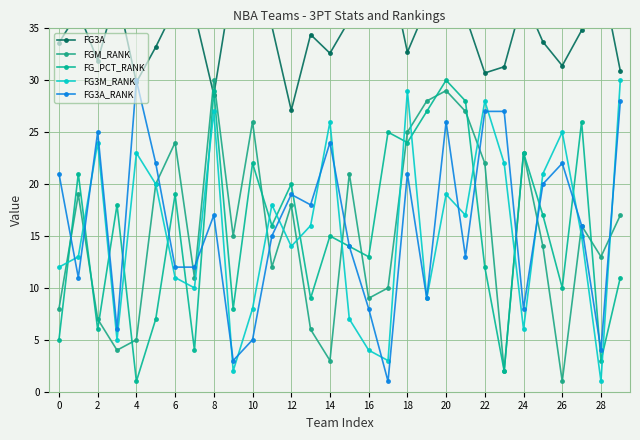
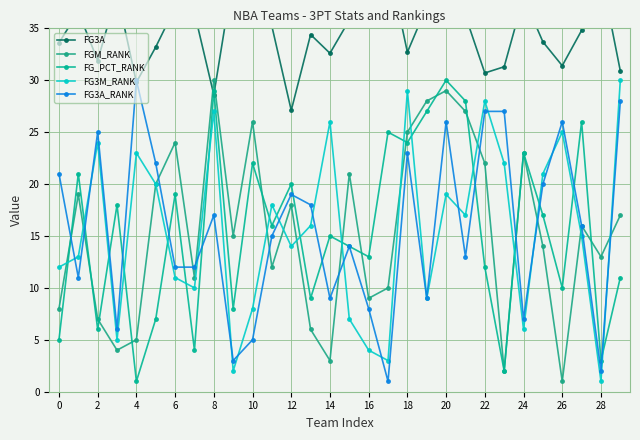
FG3A_RANK, 14: 24 -> 9
FG3A_RANK, 18: 21 -> 23
FG3A_RANK, 24: 8 -> 7
FG3A_RANK, 26: 22 -> 26
FG3A_RANK, 28: 4 -> 2
